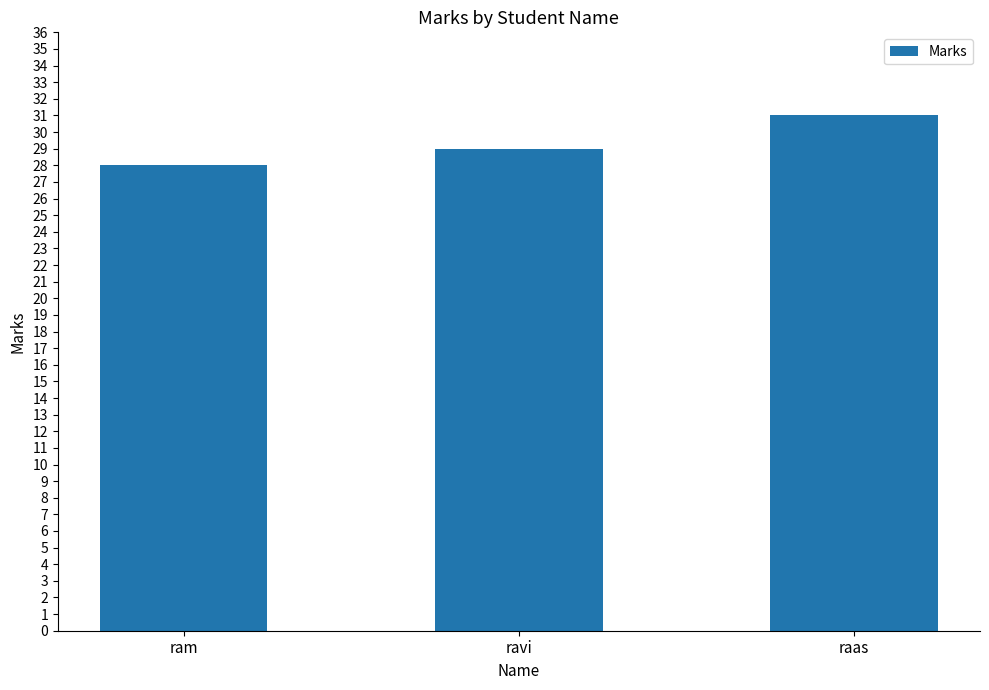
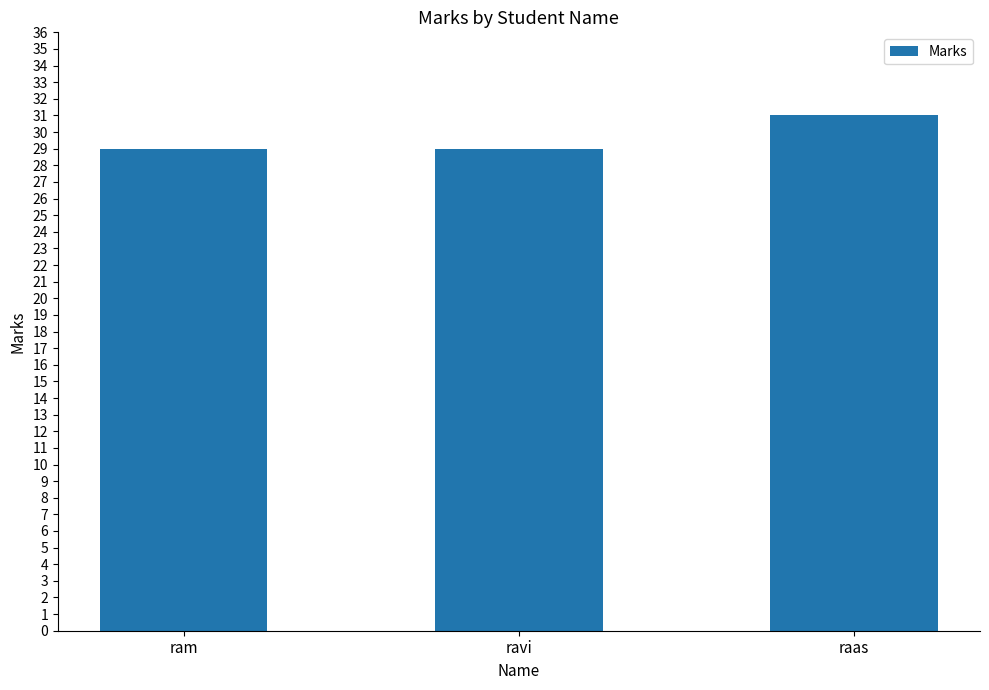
ram: 28 -> 29
